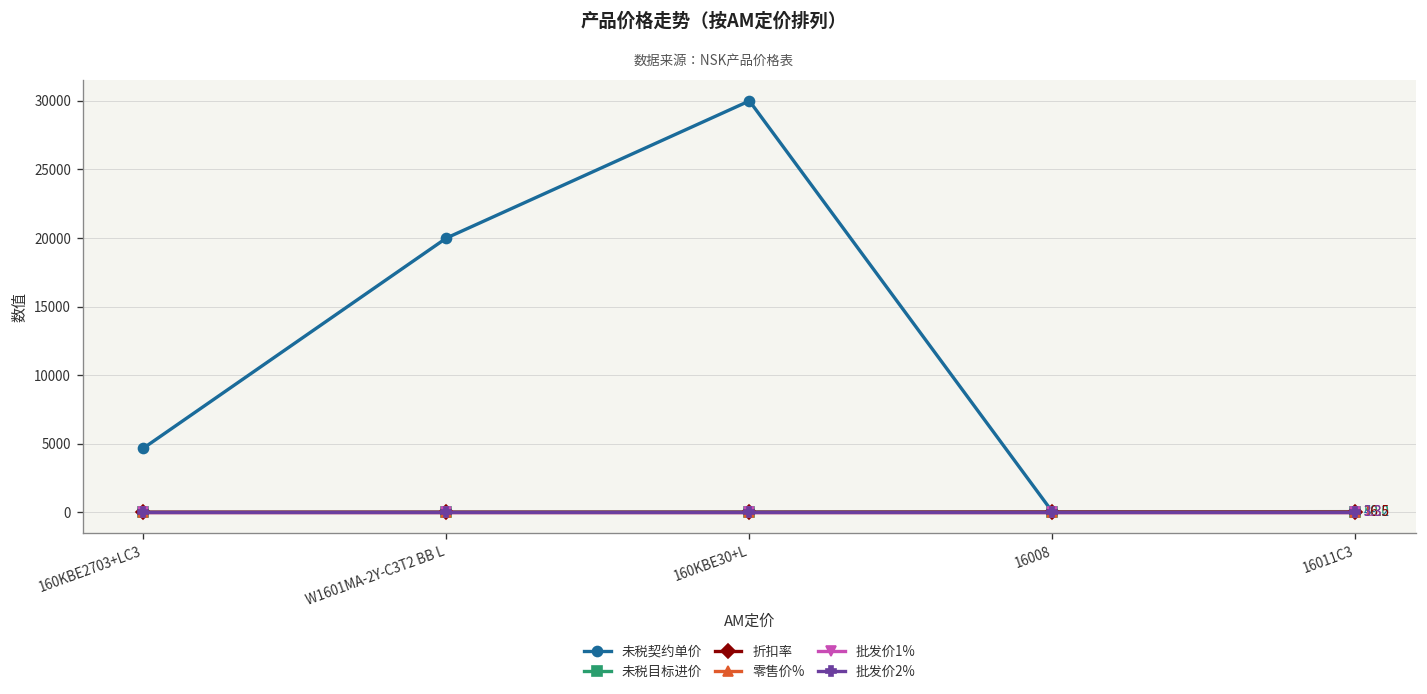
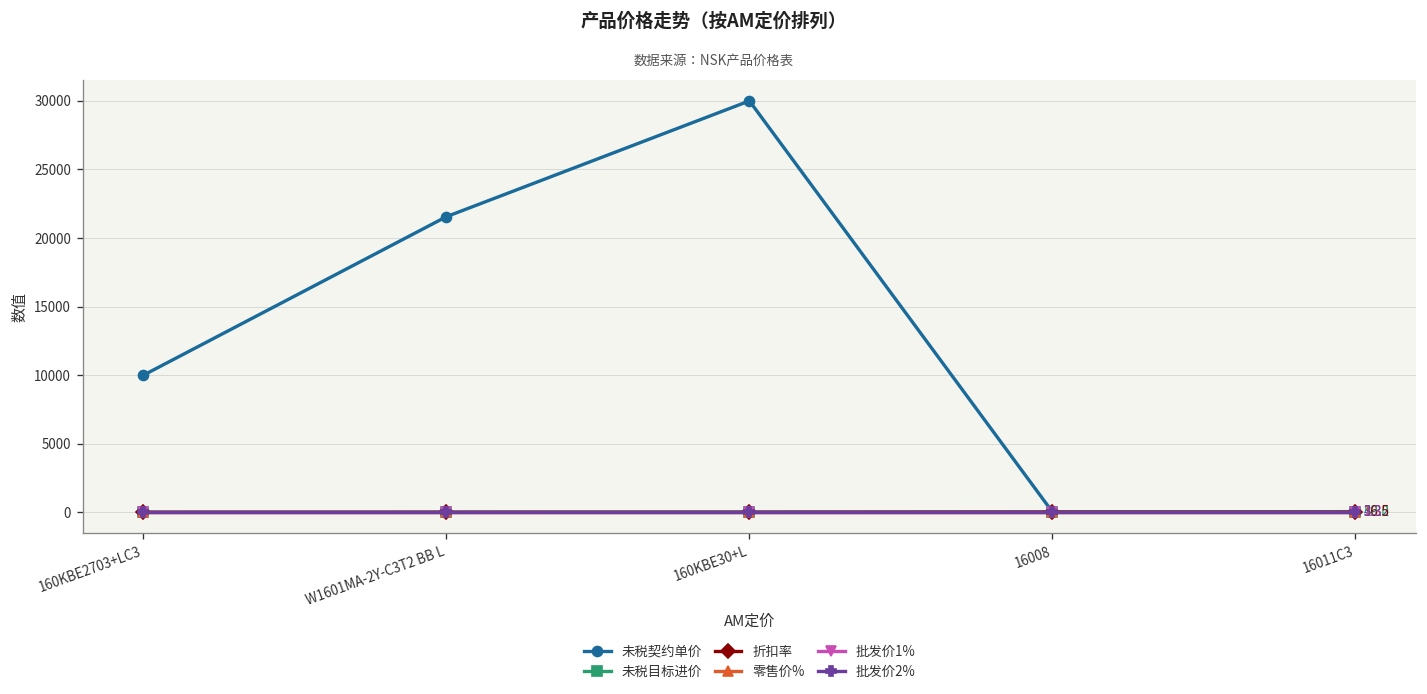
未税契约单价, 160KBE2703+LC3: 4700 -> 10000
未税契约单价, W1601MA-2Y-C3T2 BB L: 20000 -> 21600
